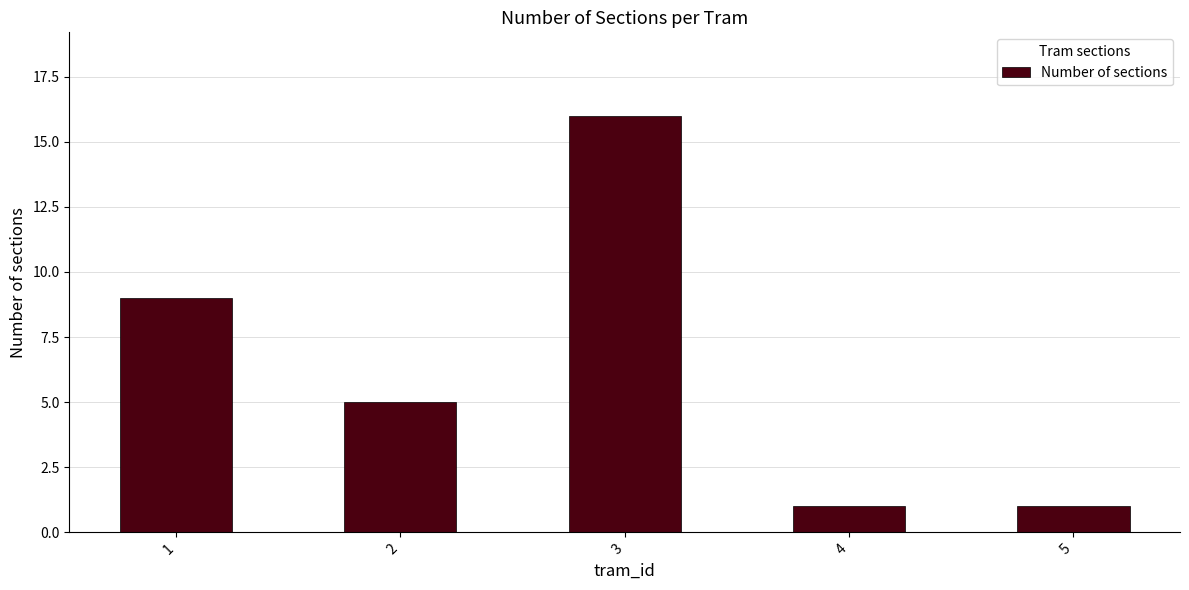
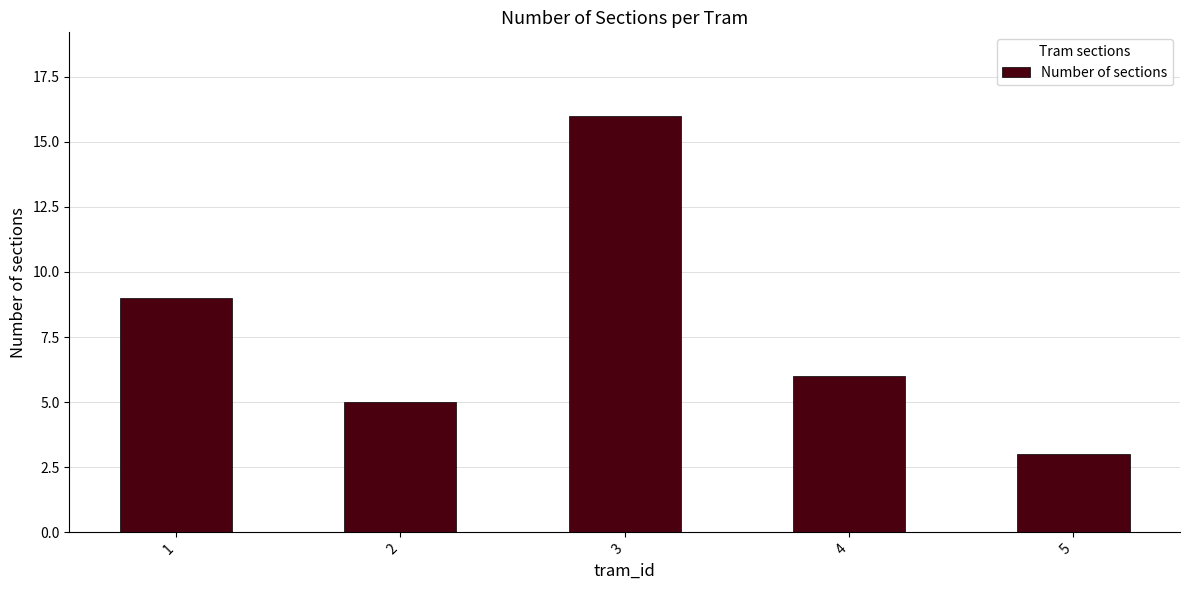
4: 1 -> 6
5: 1 -> 3
